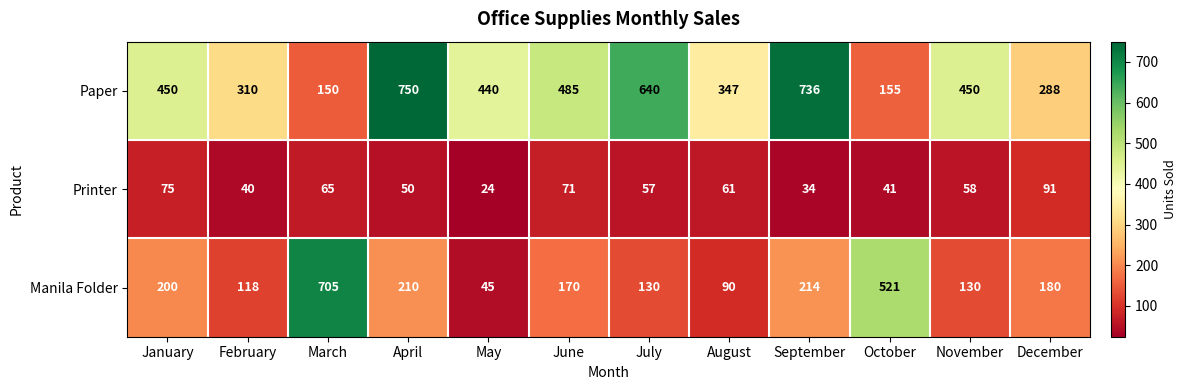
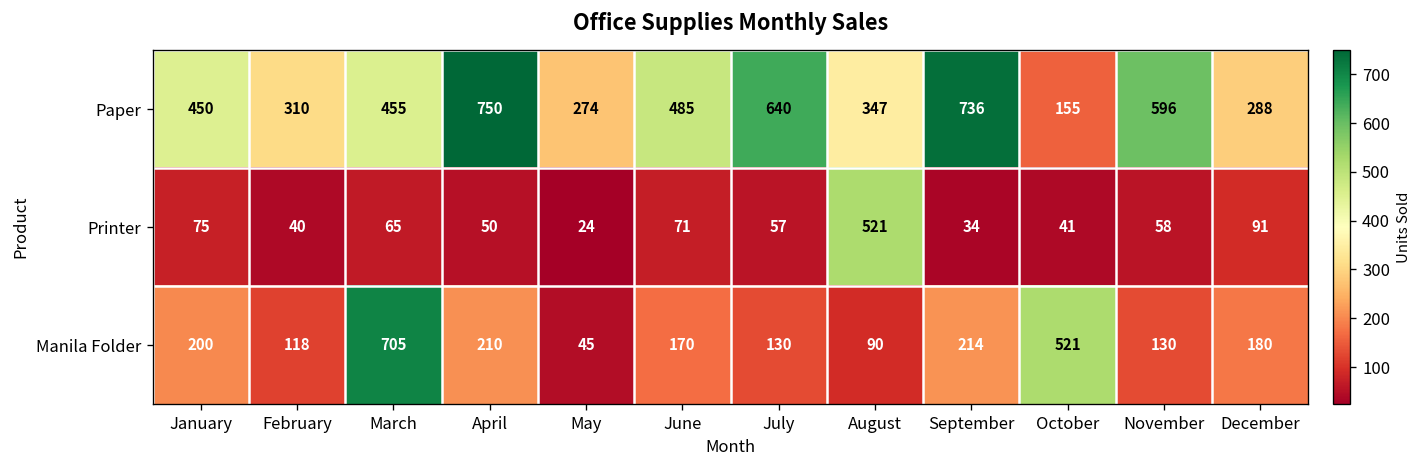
Paper, March: 150 -> 455
Paper, May: 440 -> 274
Paper, November: 450 -> 596
Printer, August: 61 -> 521
